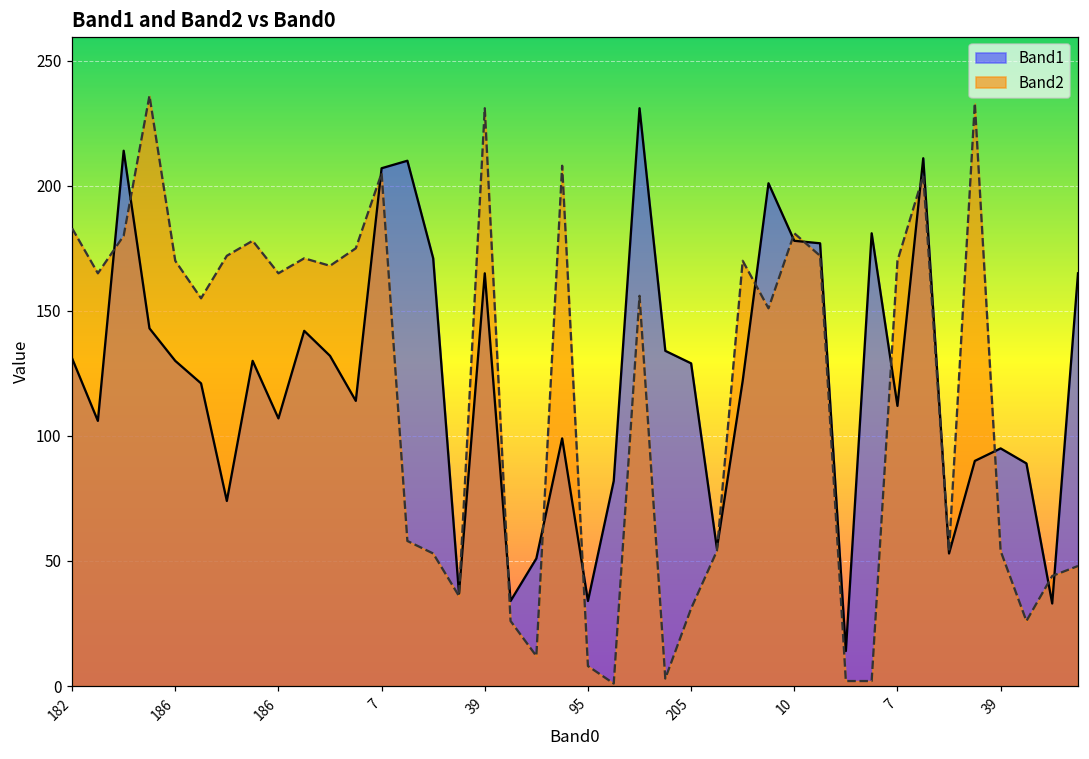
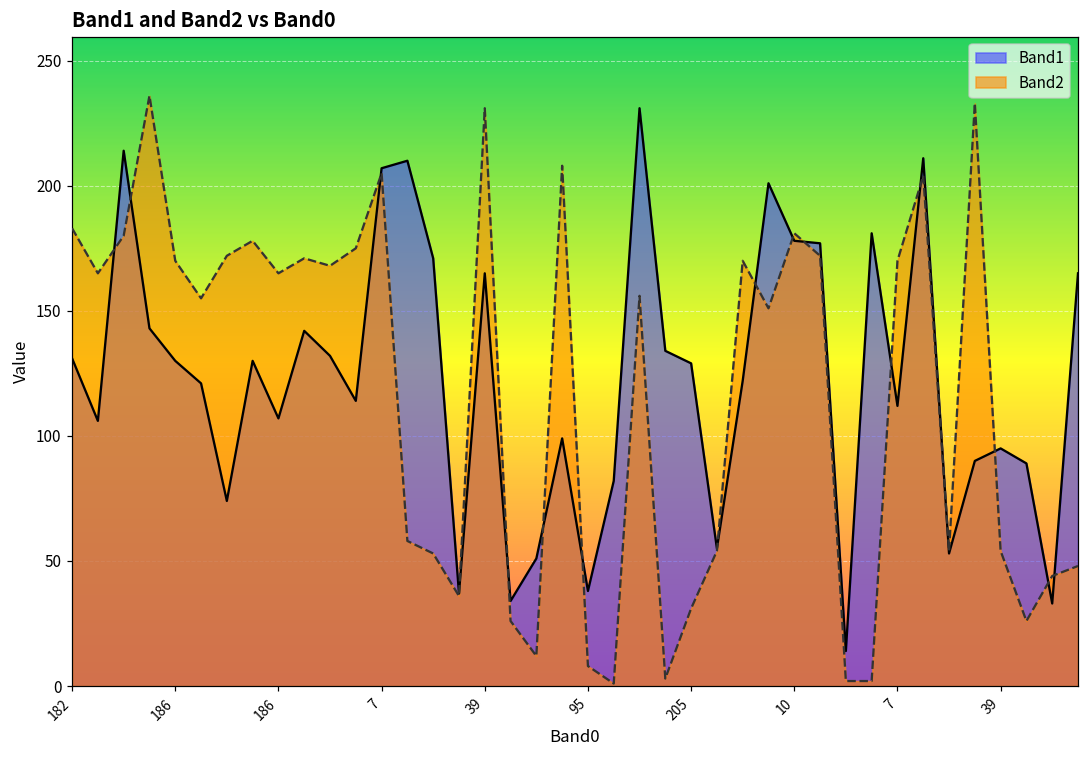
Band1, 95: 34 -> 38
